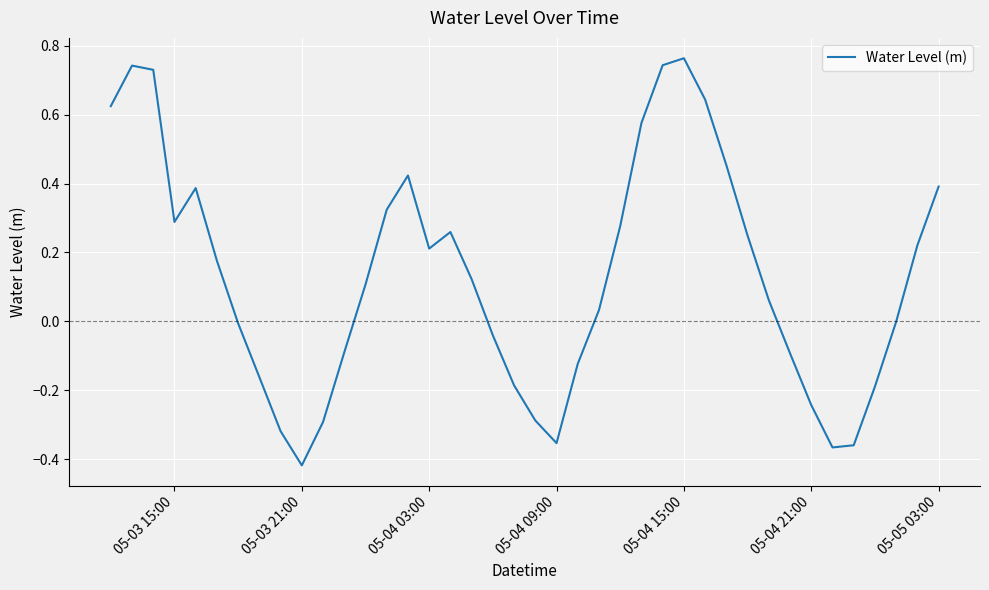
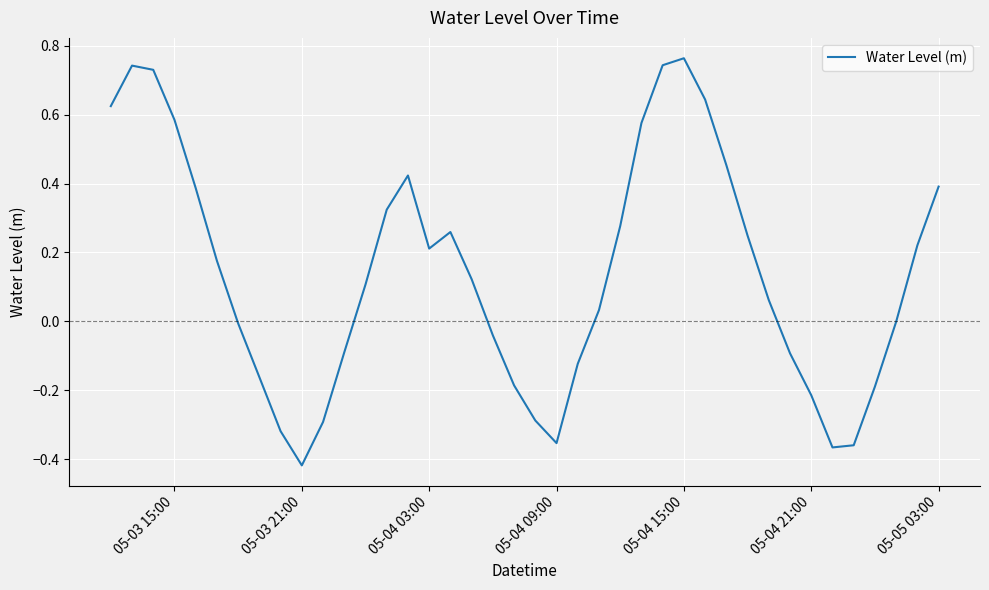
05-03 15:00: 0.29 -> 0.58
05-04 21:00: -0.24 -> -0.21
